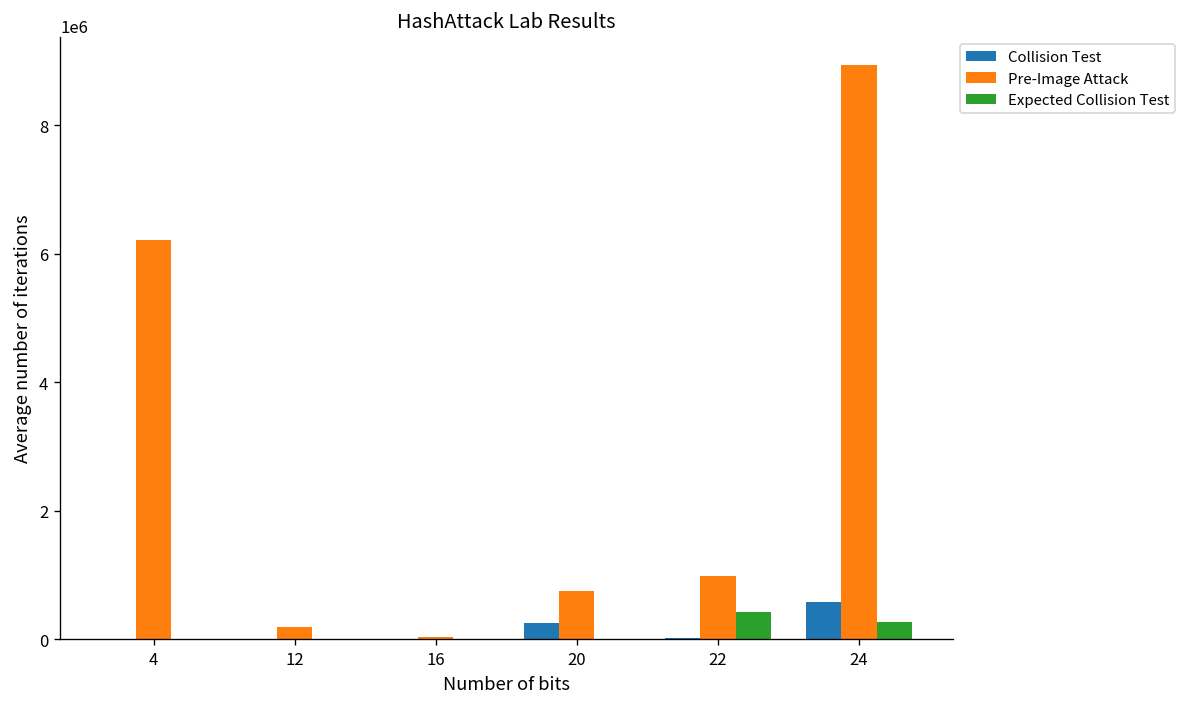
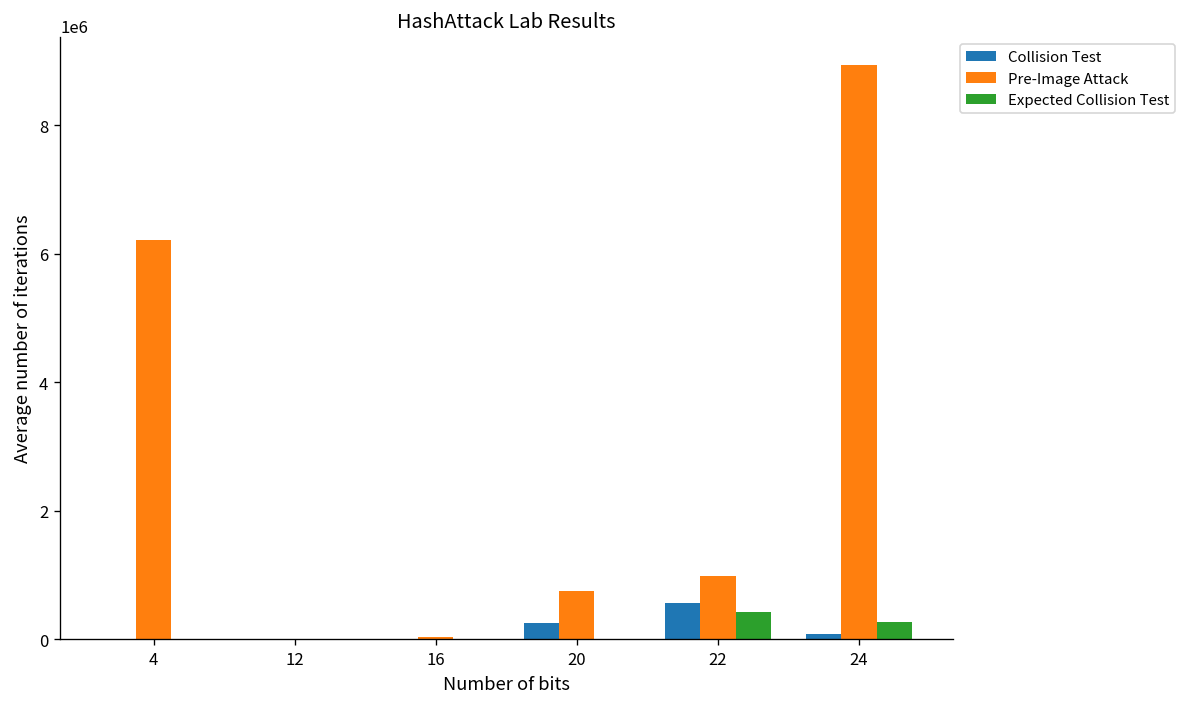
Pre-Image Attack, 12: 200000 -> 0
Collision Test, 22: 0 -> 600000
Collision Test, 24: 600000 -> 100000
